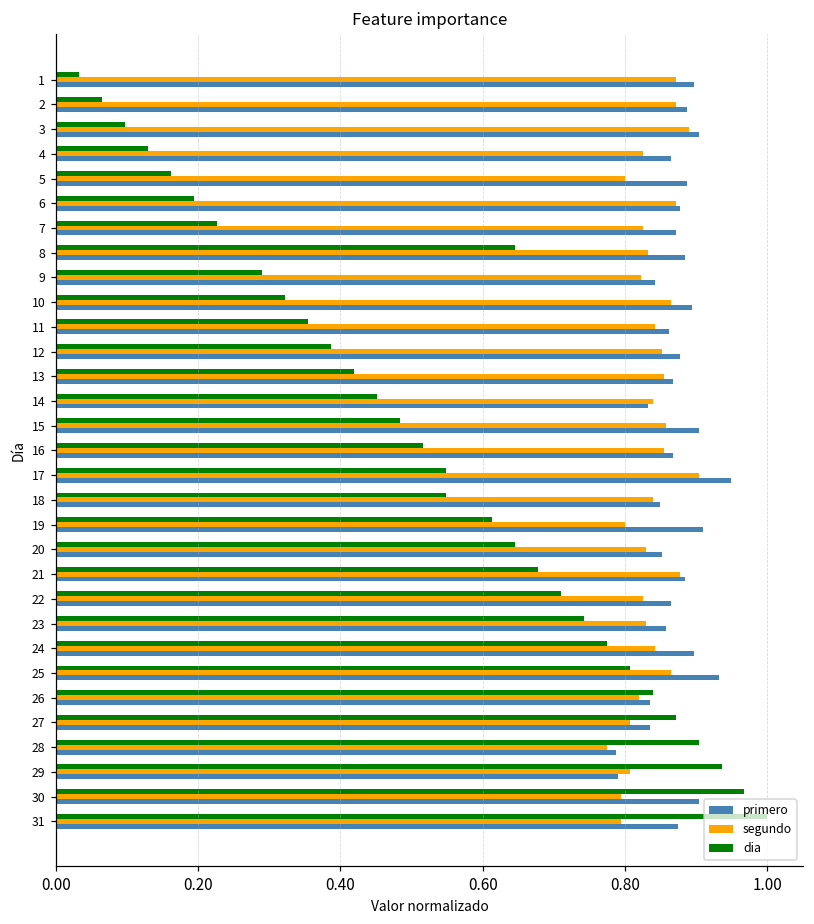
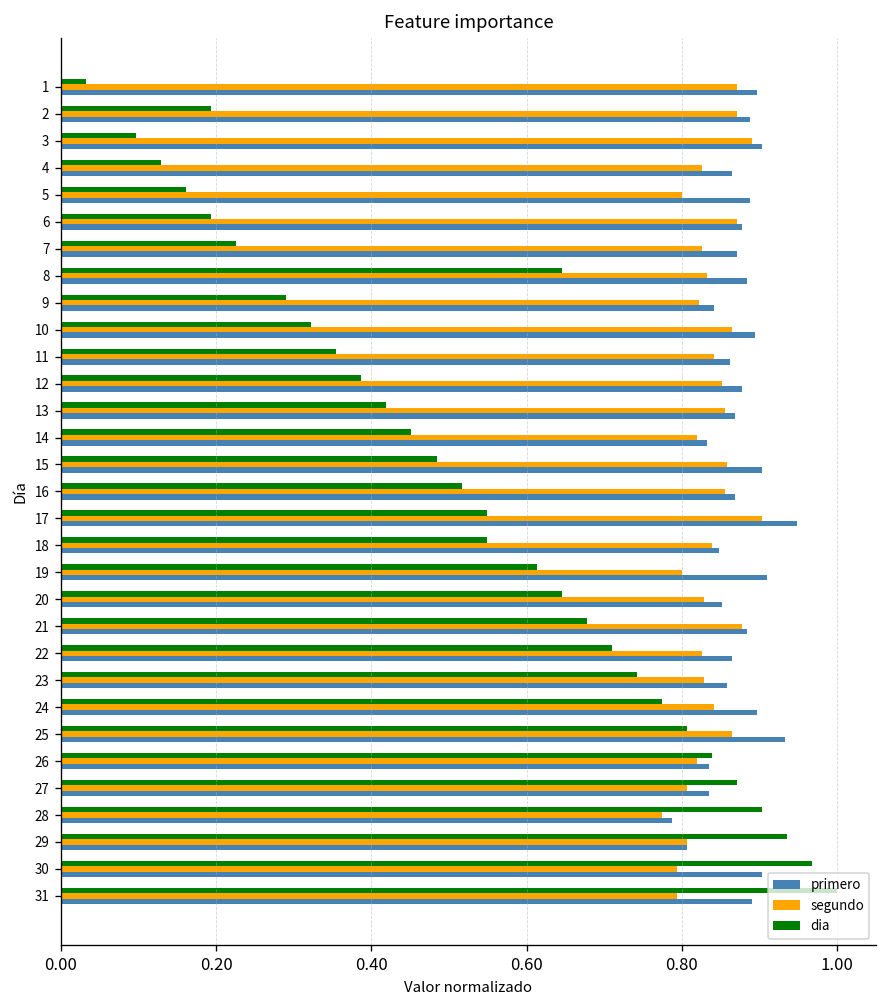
dia, 2: 0.06 -> 0.19
segundo, 14: 0.84 -> 0.82
primero, 29: 0.79 -> 0.81
primero, 31: 0.87 -> 0.89
